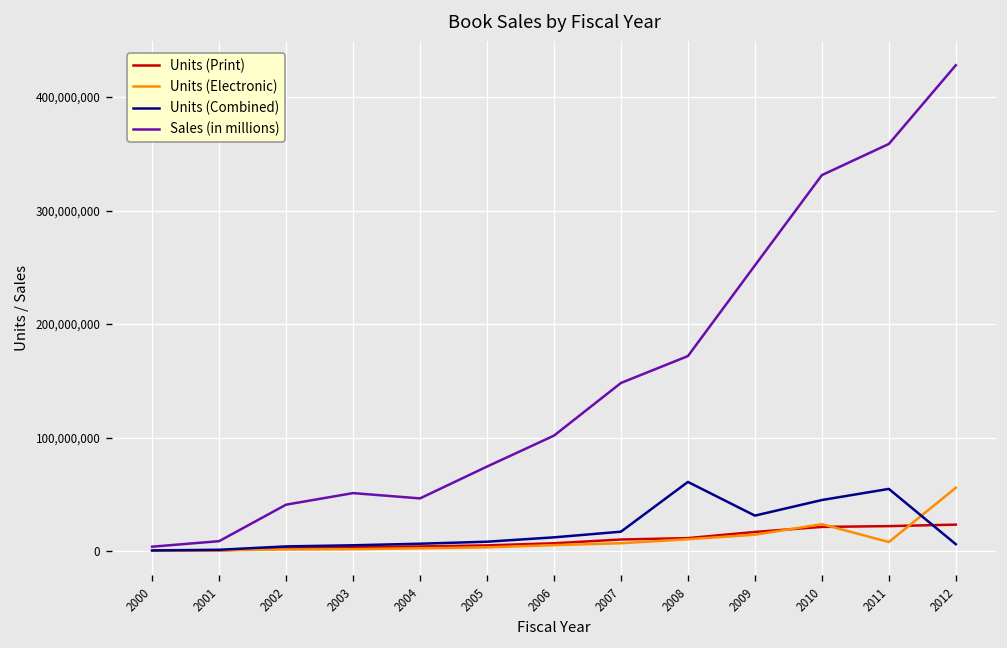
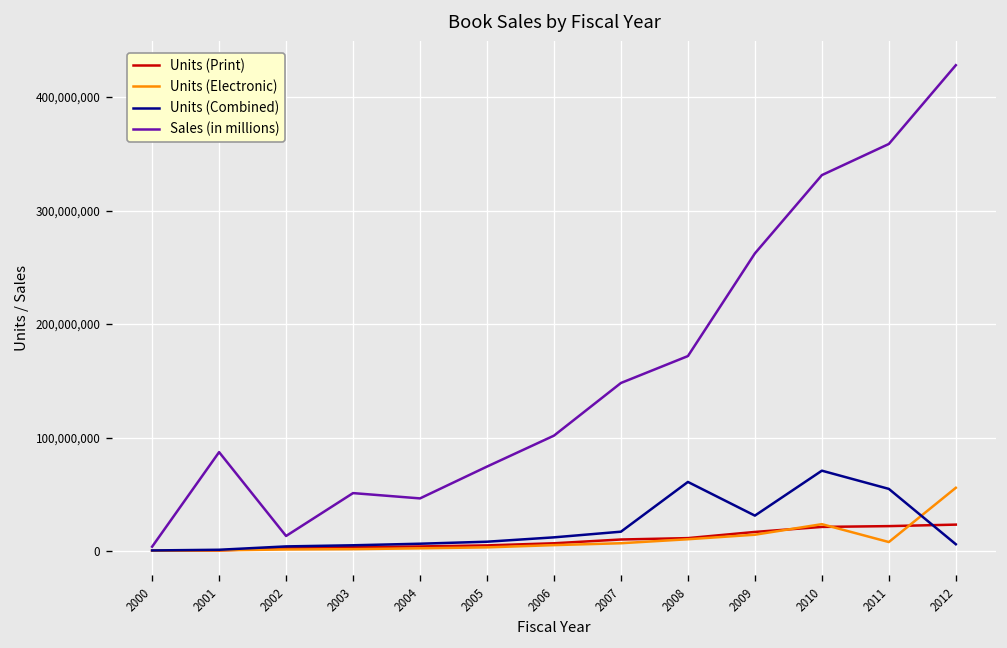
Sales (in millions), 2001: 10,000,000 -> 90,000,000
Sales (in millions), 2002: 40,000,000 -> 10,000,000
Sales (in millions), 2009: 250,000,000 -> 260,000,000
Units (Combined), 2010: 40,000,000 -> 70,000,000
